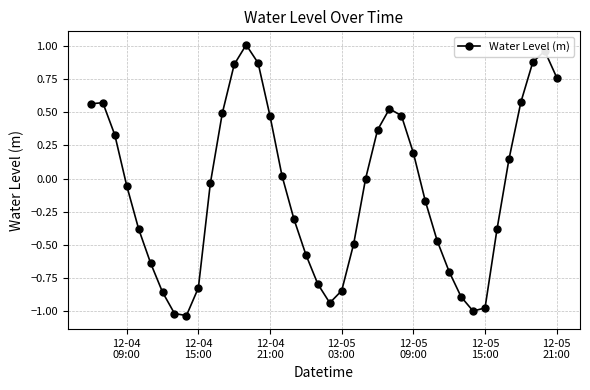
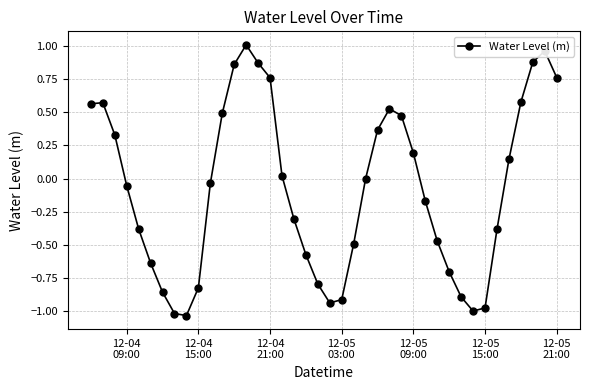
12-04 21:00: 0.47 -> 0.76
12-05 03:00: -0.85 -> -0.91
